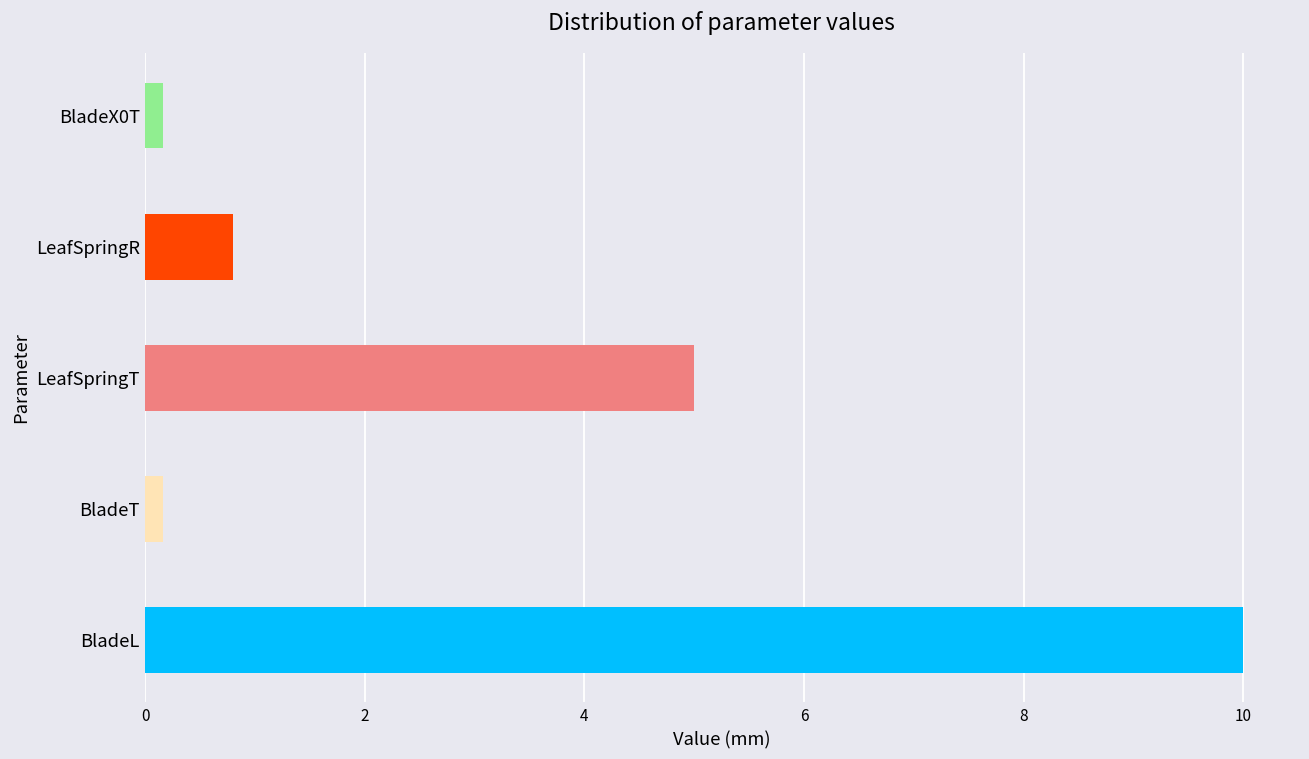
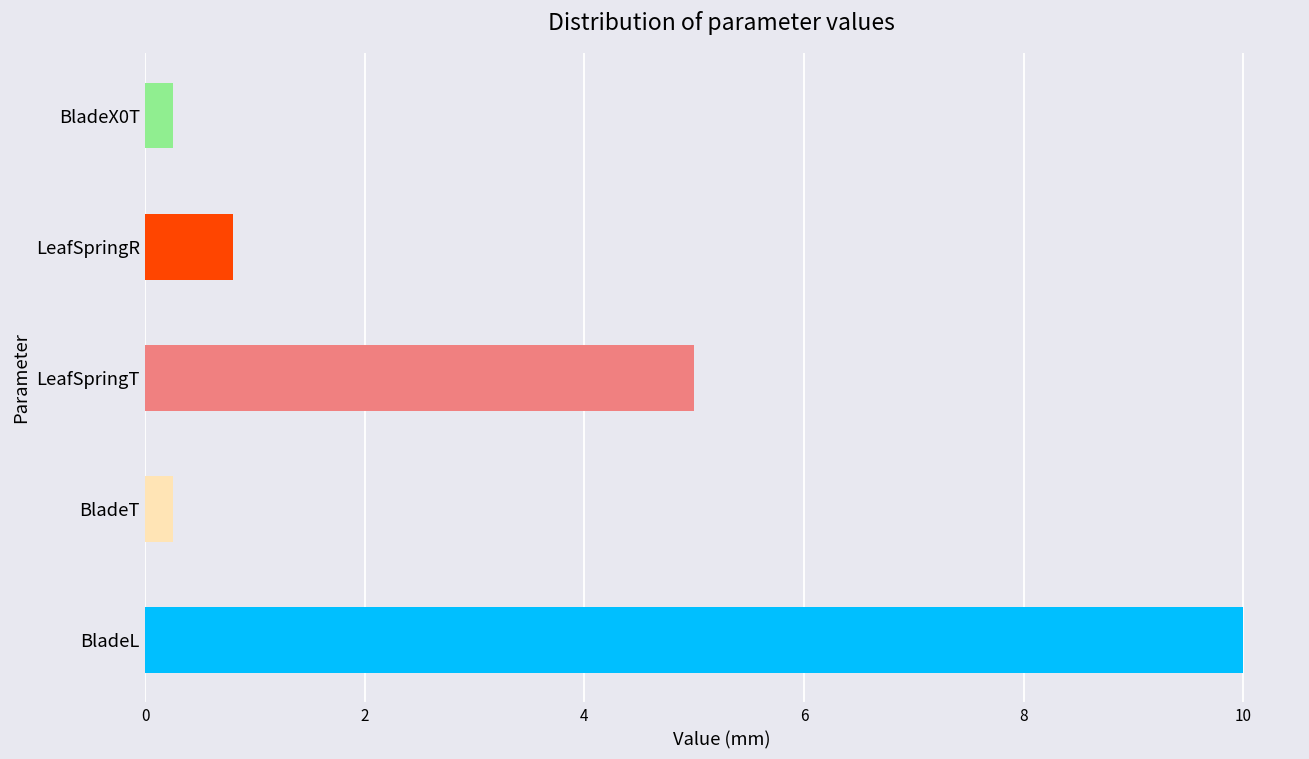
BladeX0T: 0.2 -> 0.3
BladeT: 0.2 -> 0.3
